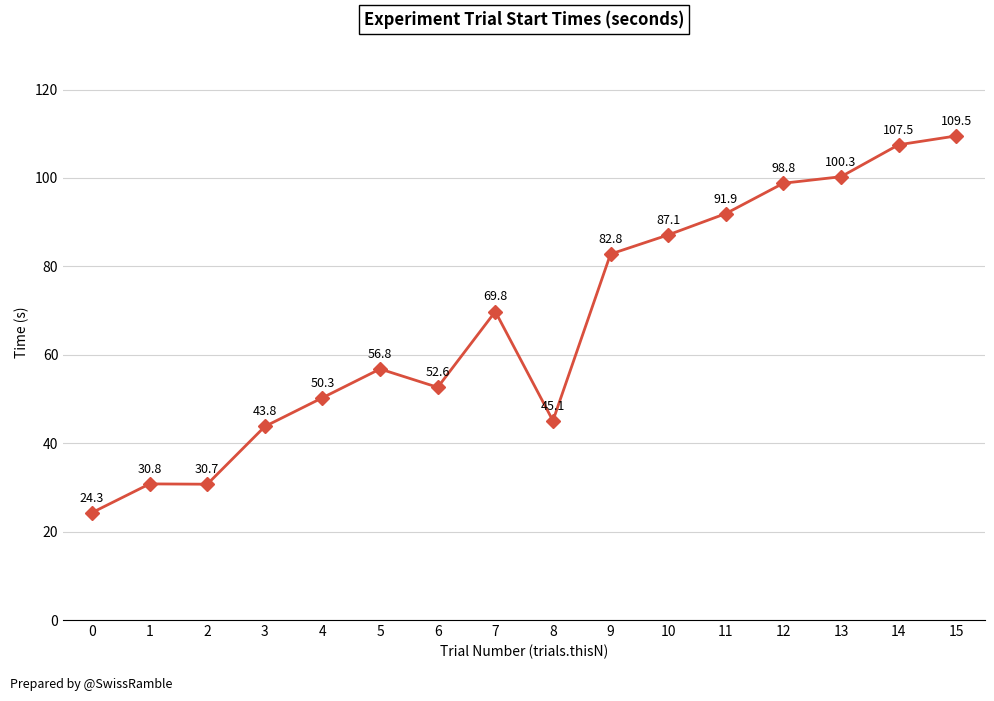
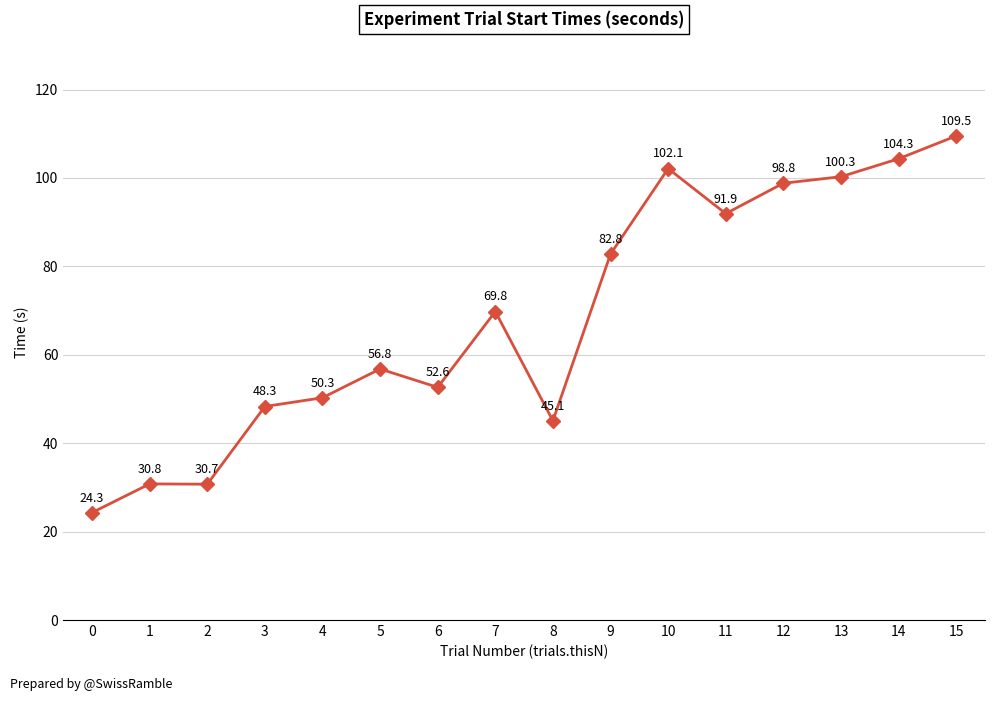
3: 43.8 -> 48.3
10: 87.1 -> 102.1
14: 107.5 -> 104.3
